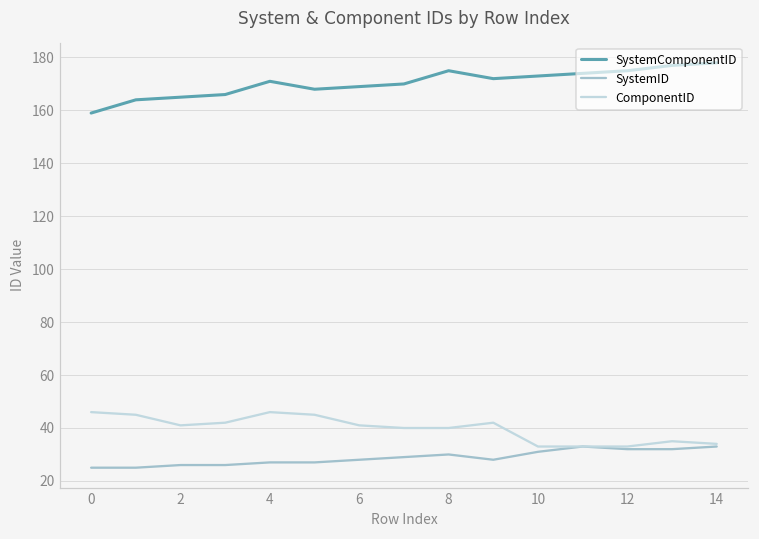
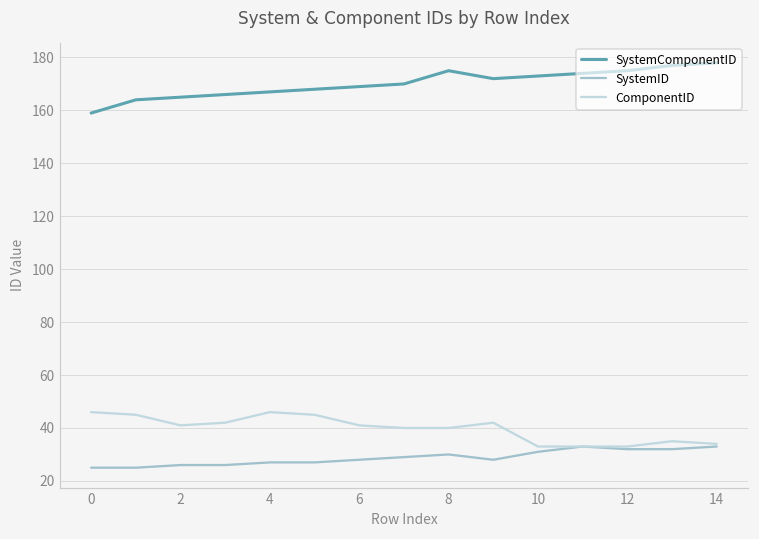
SystemComponentID, 4: 171 -> 167
